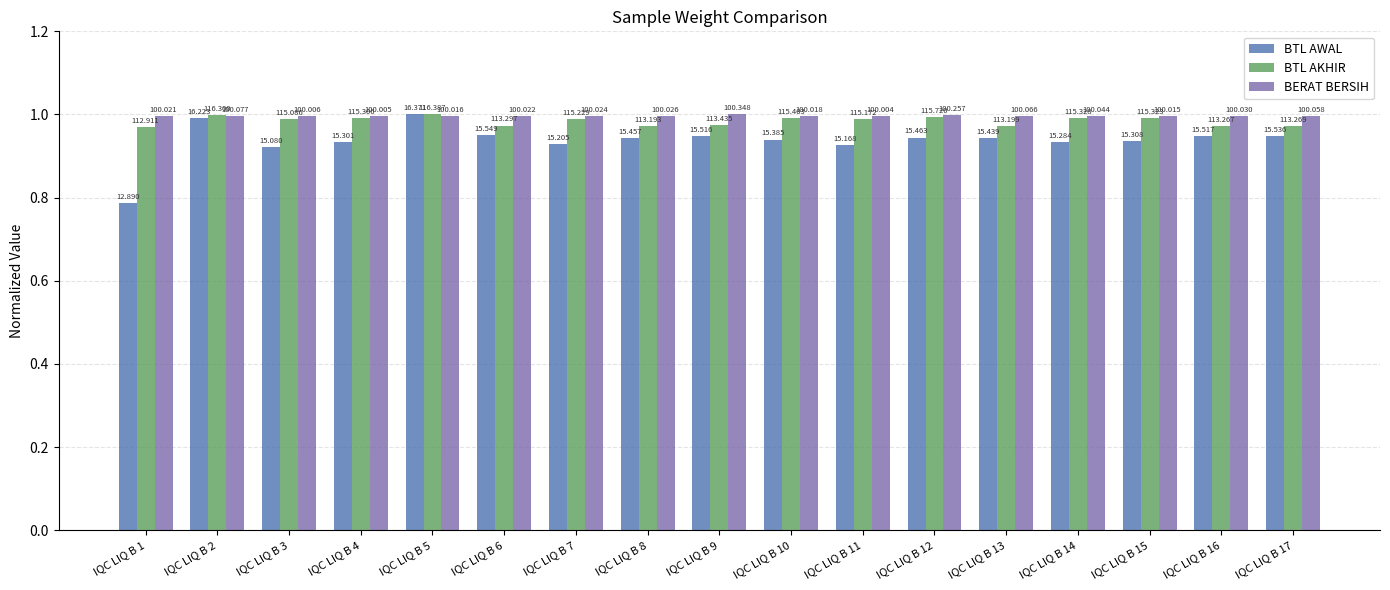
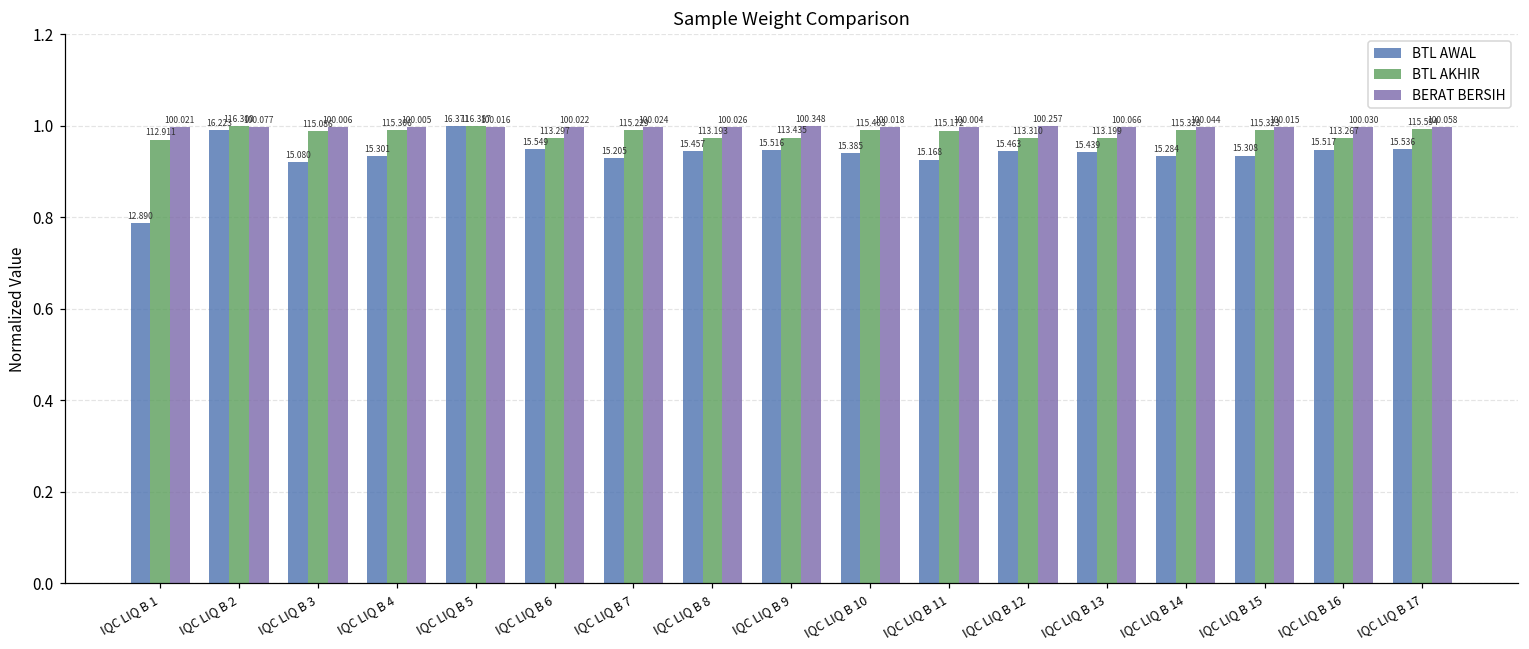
BTL AKHIR, IQC LIQ B 12: 115.720 -> 113.310
BTL AKHIR, IQC LIQ B 17: 113.269 -> 115.594
